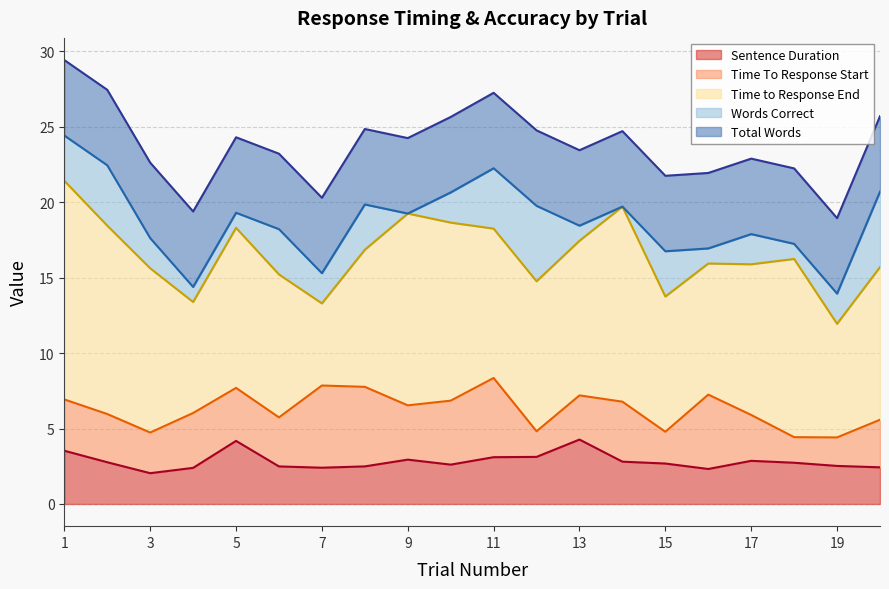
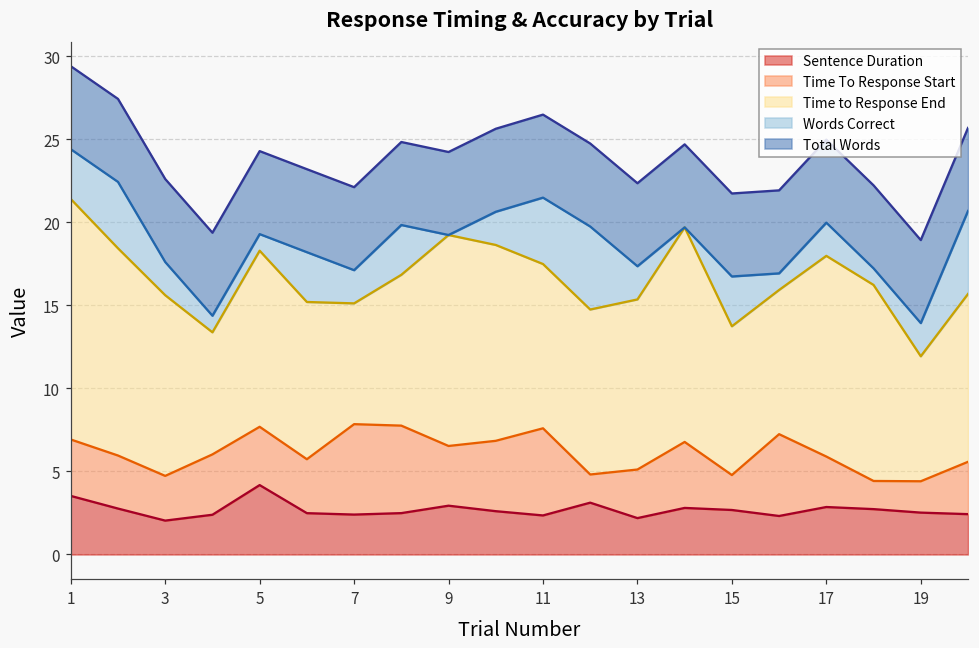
Time to Response End, 7: 5.4 -> 7.3
Sentence Duration, 11: 3.1 -> 2.4
Sentence Duration, 13: 4.3 -> 2.2
Words Correct, 13: 1 -> 2
Time to Response End, 17: 10.0 -> 12.1
